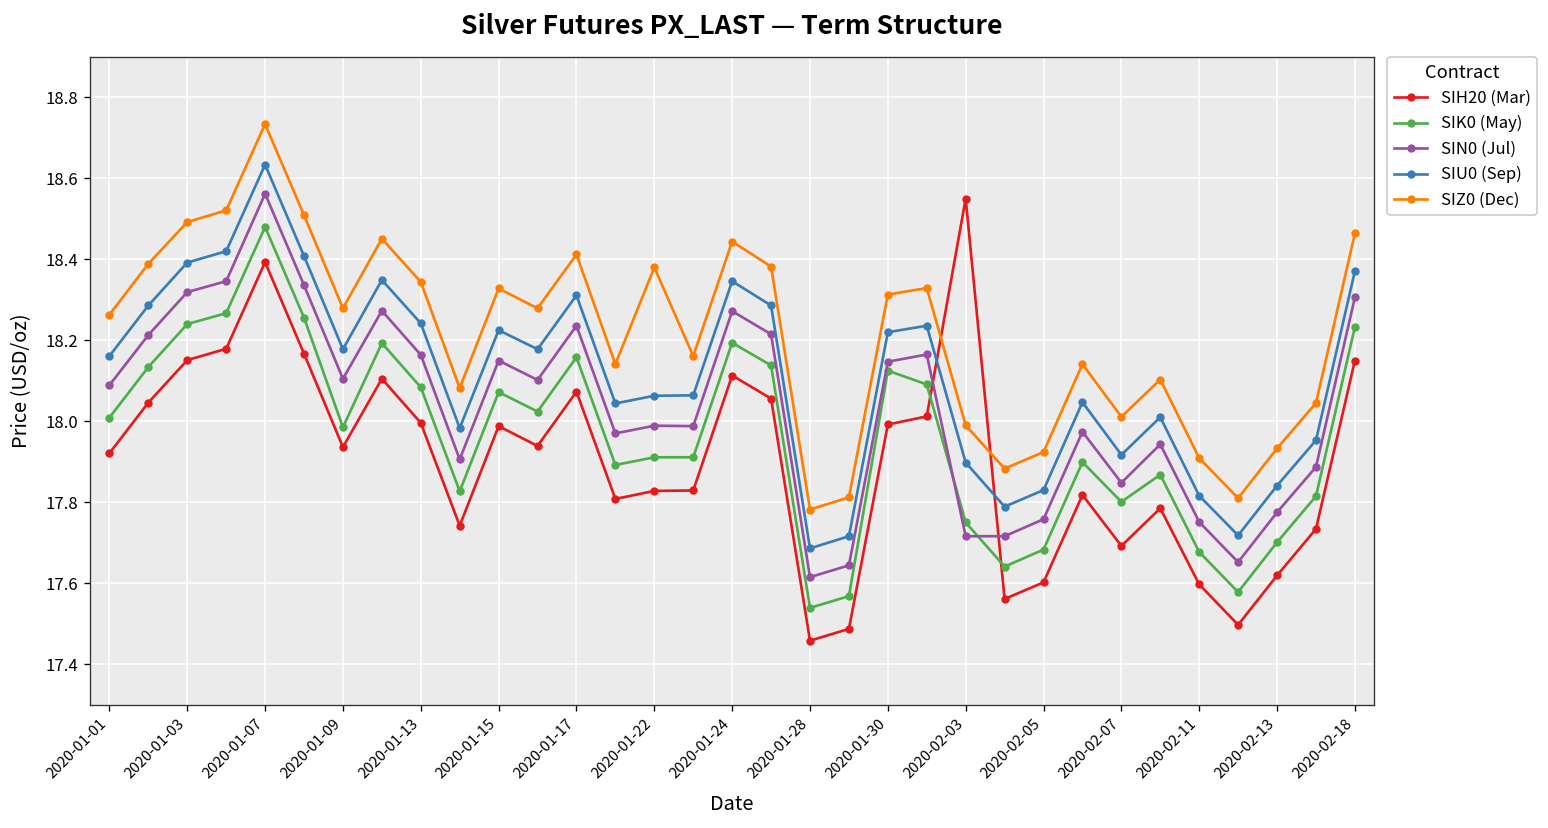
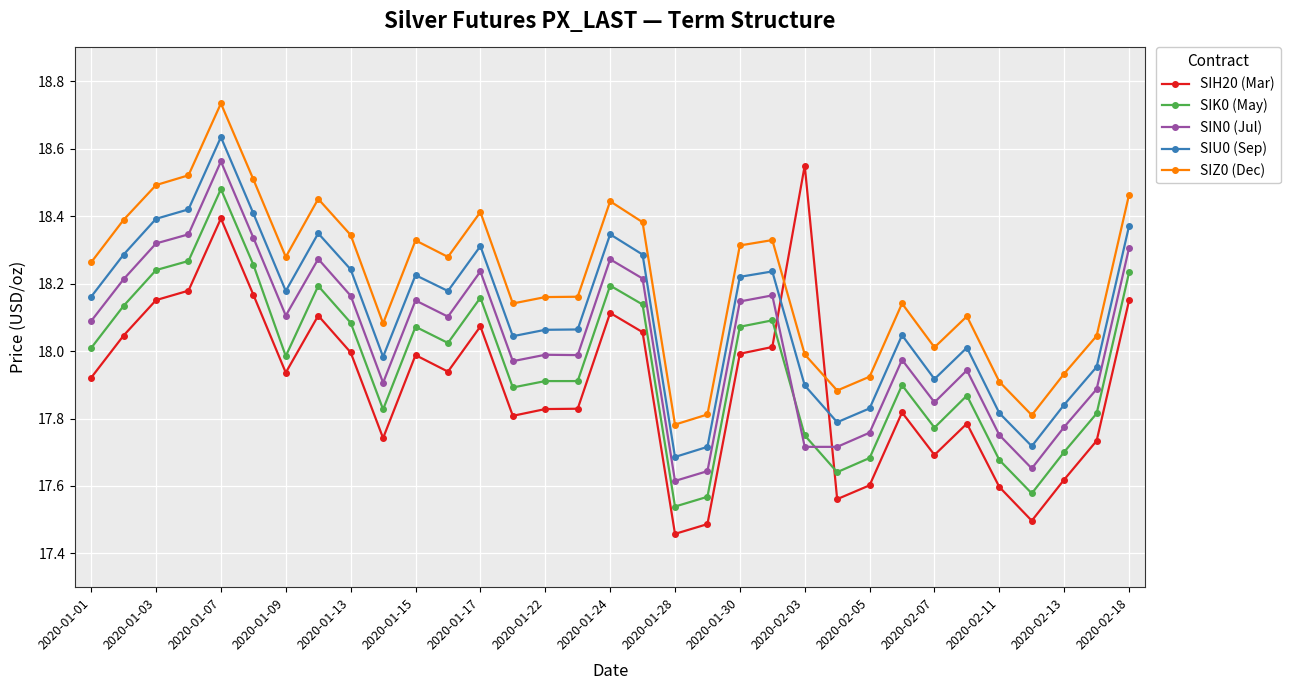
SIZ0 (Dec), 2020-01-22: 18.38 -> 18.16
SIK0 (May), 2020-01-30: 18.13 -> 18.07
SIK0 (May), 2020-02-07: 17.80 -> 17.77
